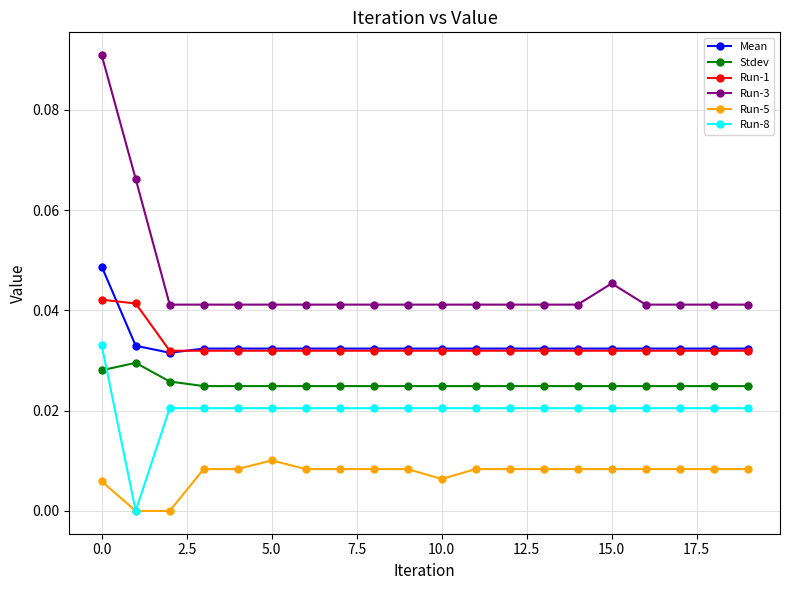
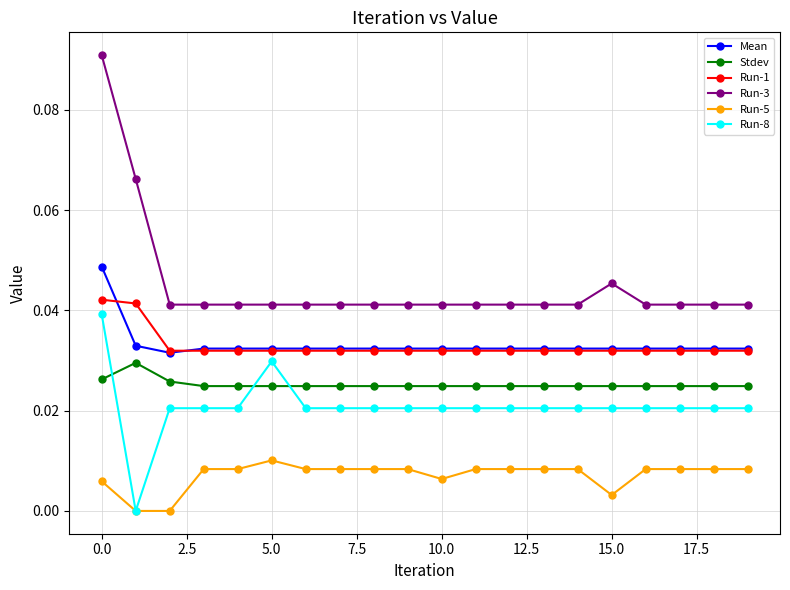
Stdev, 0.0: 0.028 -> 0.026
Run-8, 0.0: 0.033 -> 0.039
Run-8, 5.0: 0.020 -> 0.030
Run-5, 15.0: 0.008 -> 0.003
